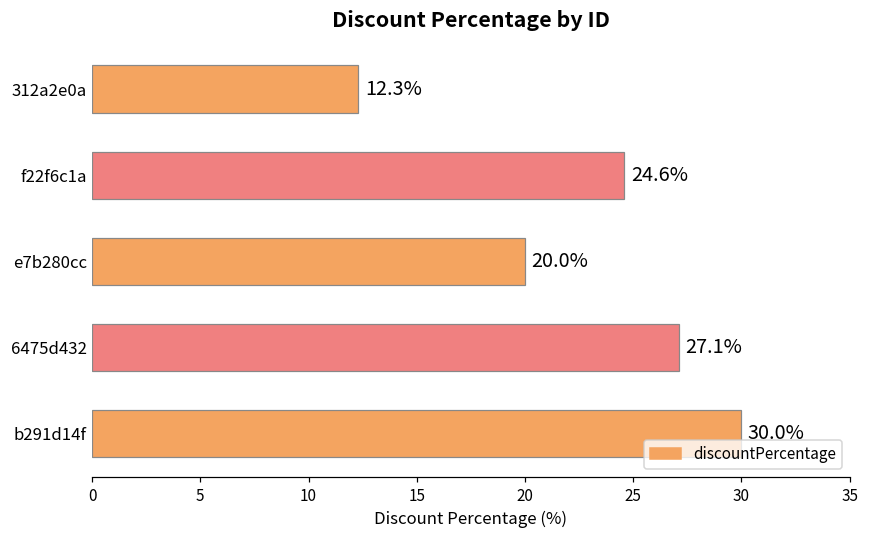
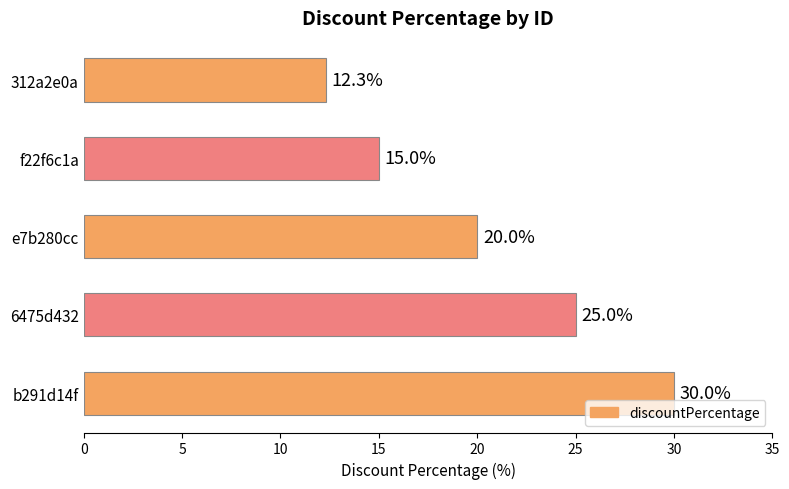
f22f6c1a: 24.6% -> 15.0%
6475d432: 27.1% -> 25.0%
